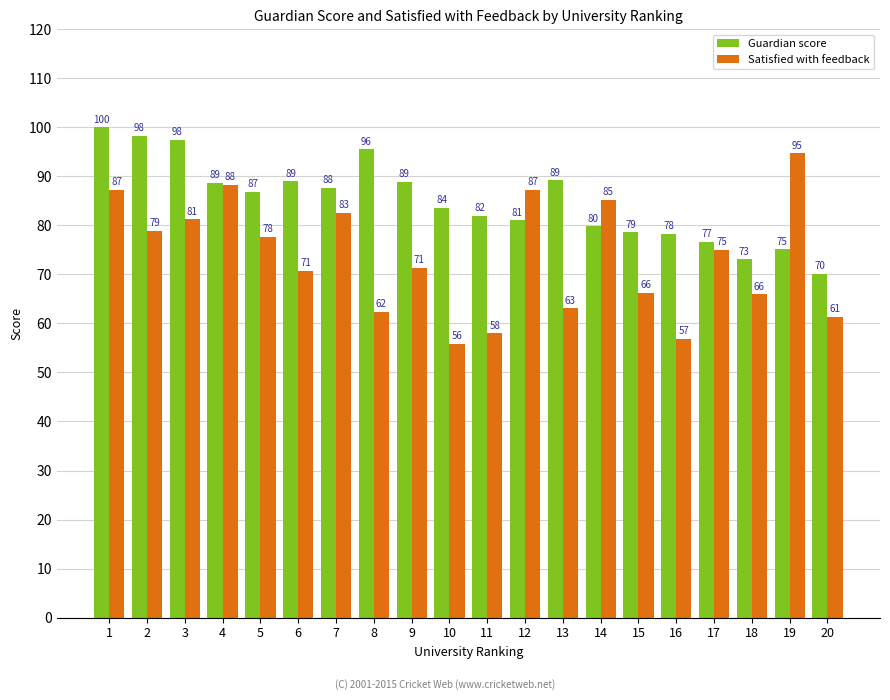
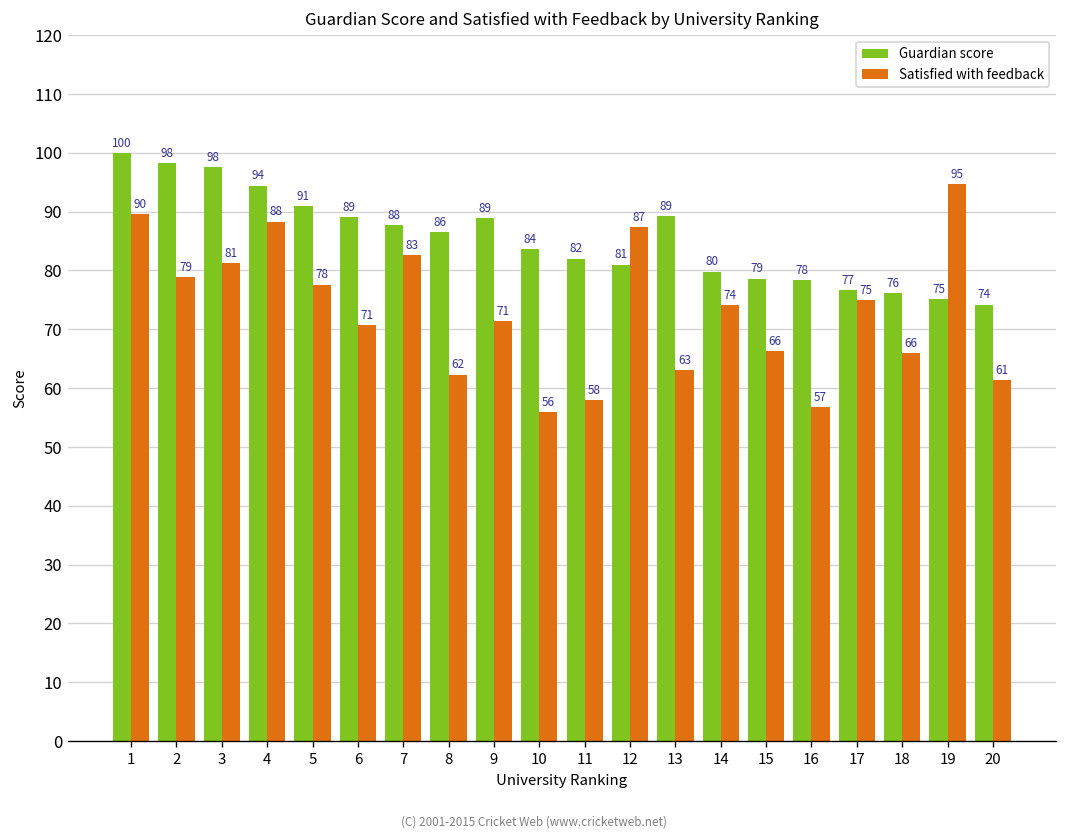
Satisfied with feedback, 1: 87 -> 90
Guardian score, 4: 89 -> 94
Guardian score, 5: 87 -> 91
Guardian score, 8: 96 -> 86
Satisfied with feedback, 14: 85 -> 74
Guardian score, 18: 73 -> 76
Guardian score, 20: 70 -> 74
